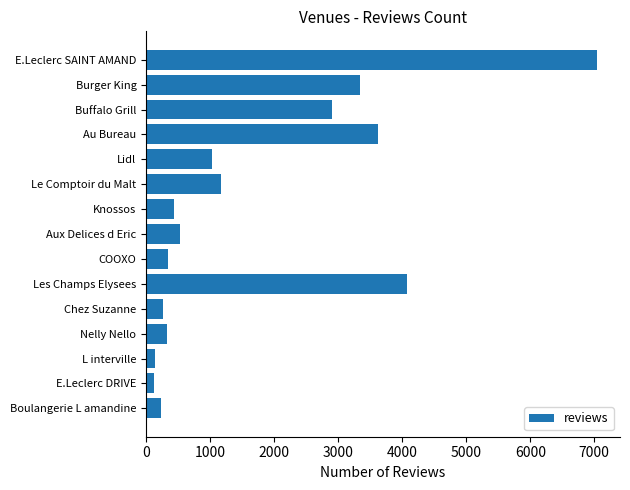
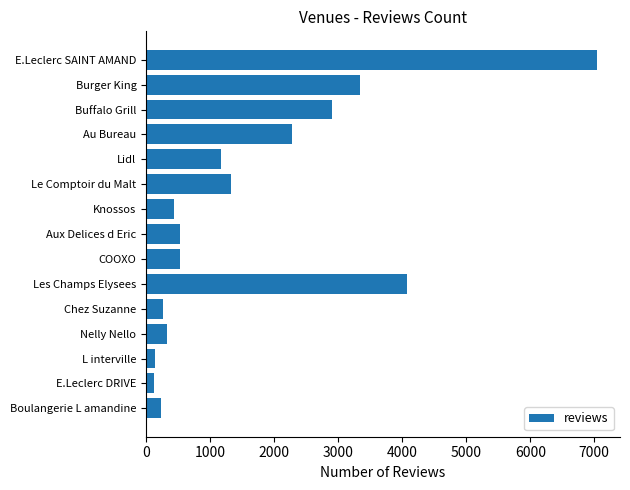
Au Bureau: 3600 -> 2300
Lidl: 1000 -> 1200
Le Comptoir du Malt: 1200 -> 1300
COOXO: 300 -> 500
